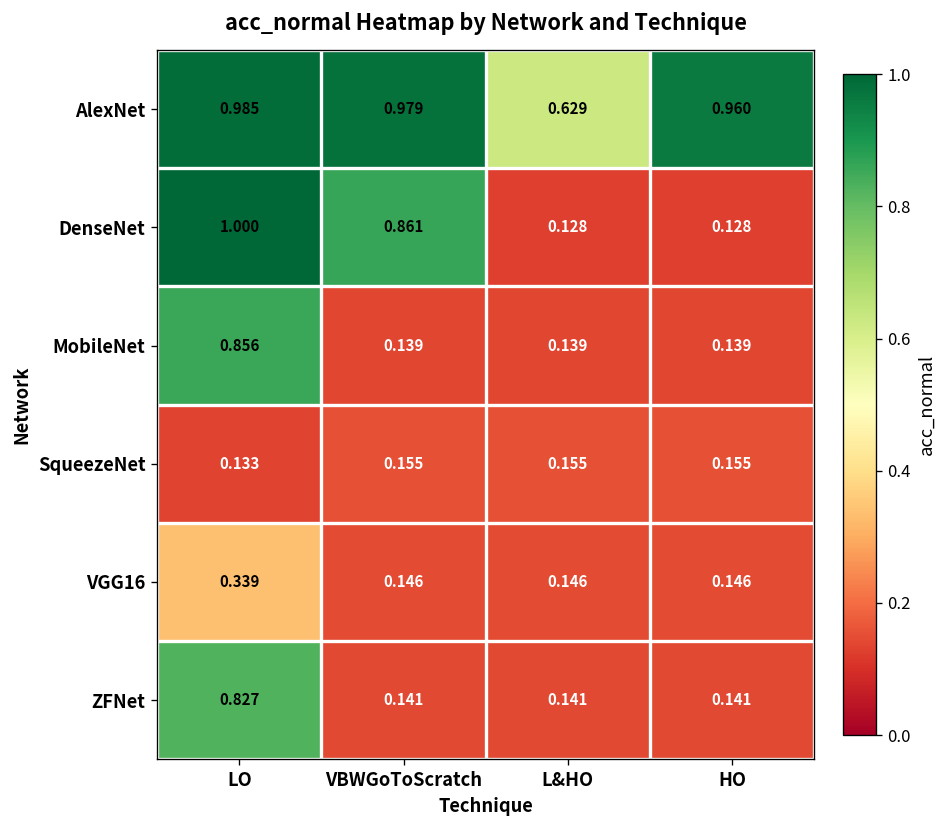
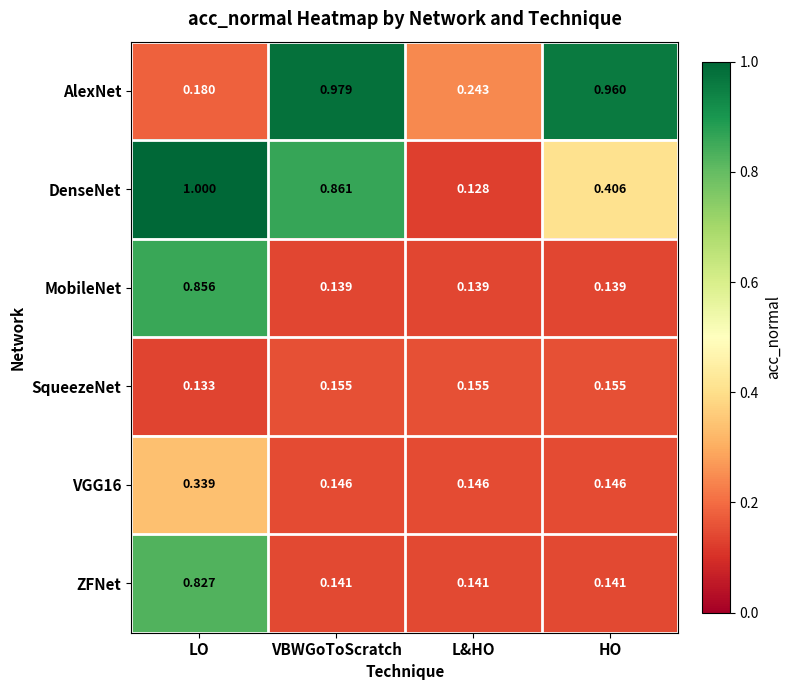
AlexNet, LO: 0.985 -> 0.180
AlexNet, L&HO: 0.629 -> 0.243
DenseNet, HO: 0.128 -> 0.406
